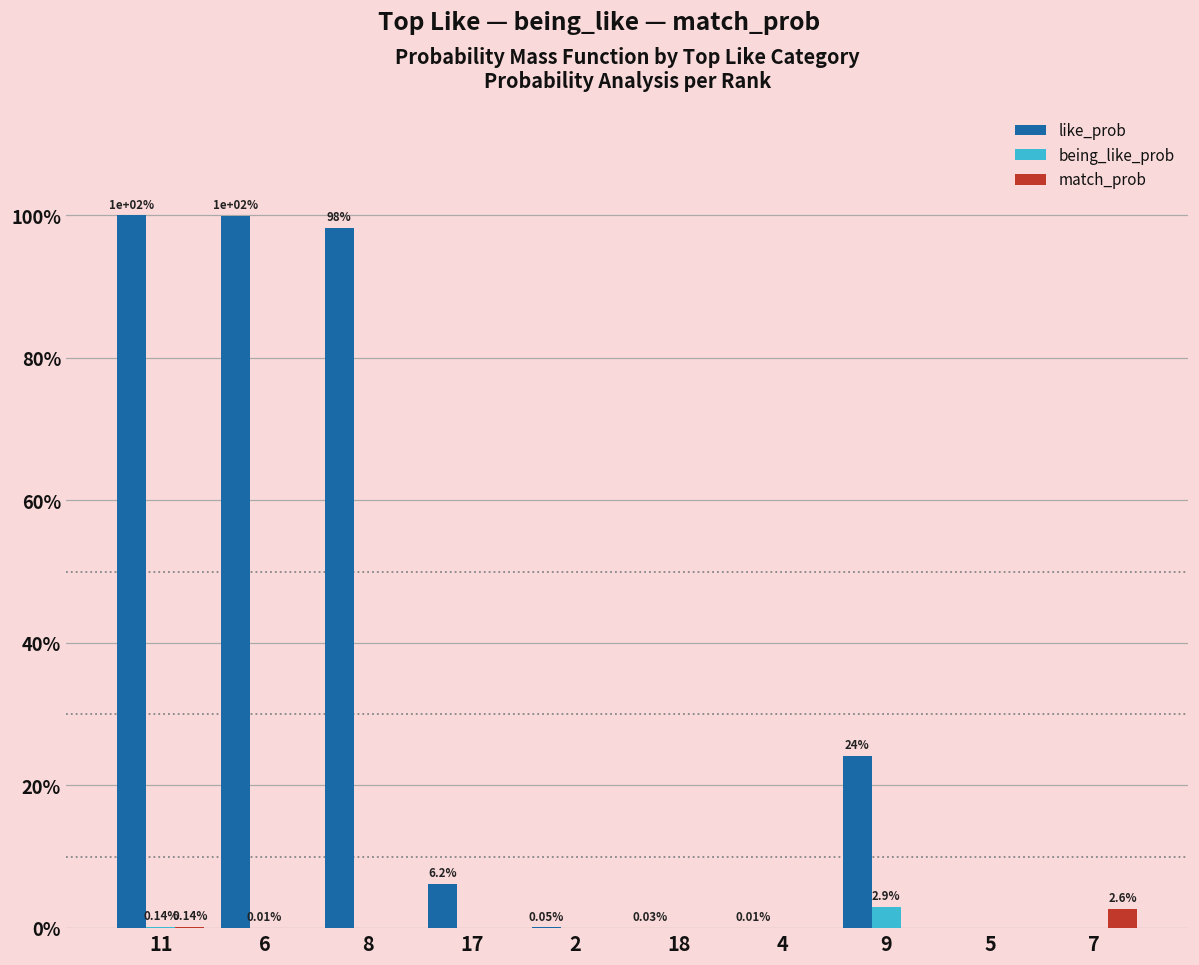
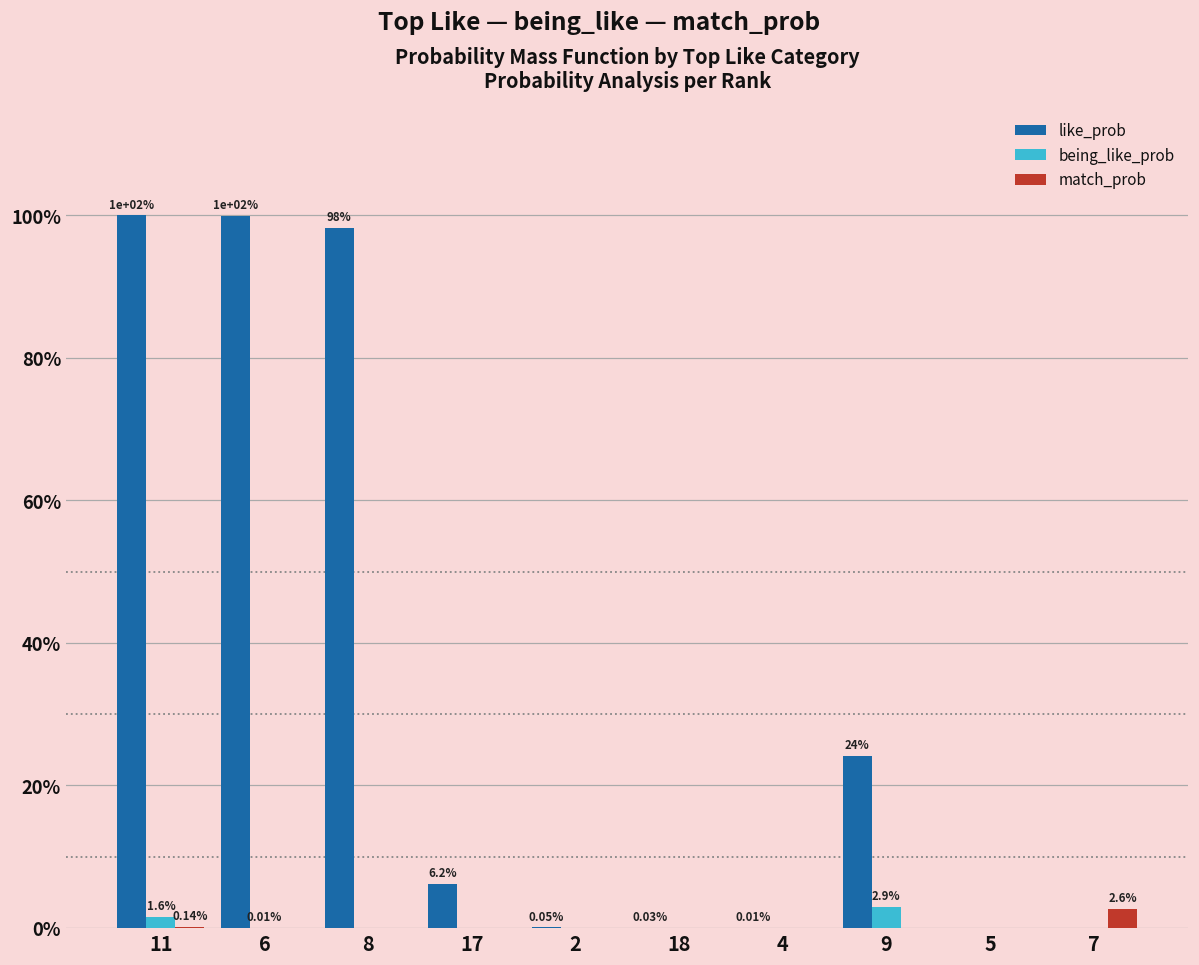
being_like_prob, 11: 0.14% -> 1.6%
